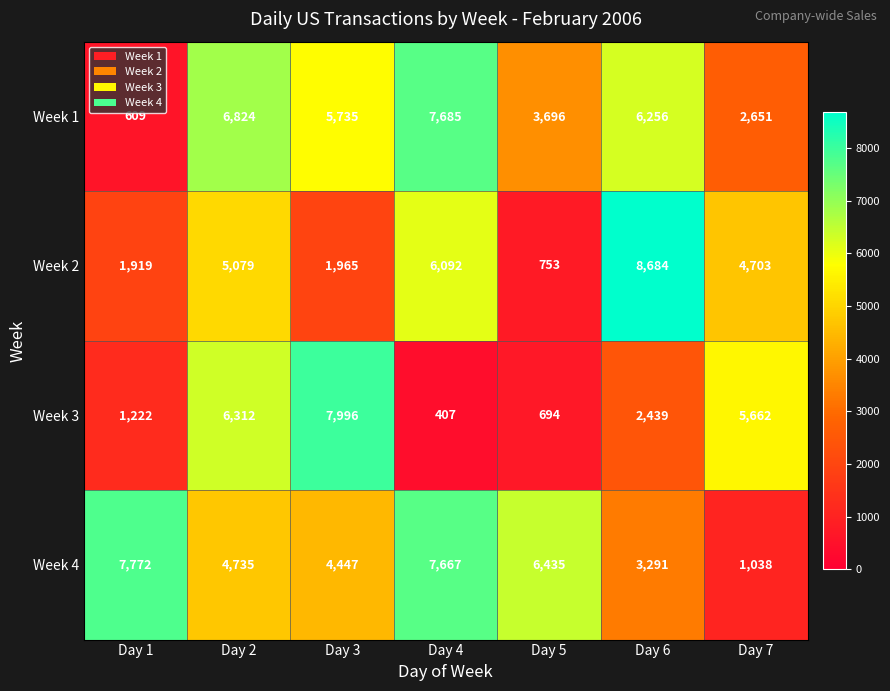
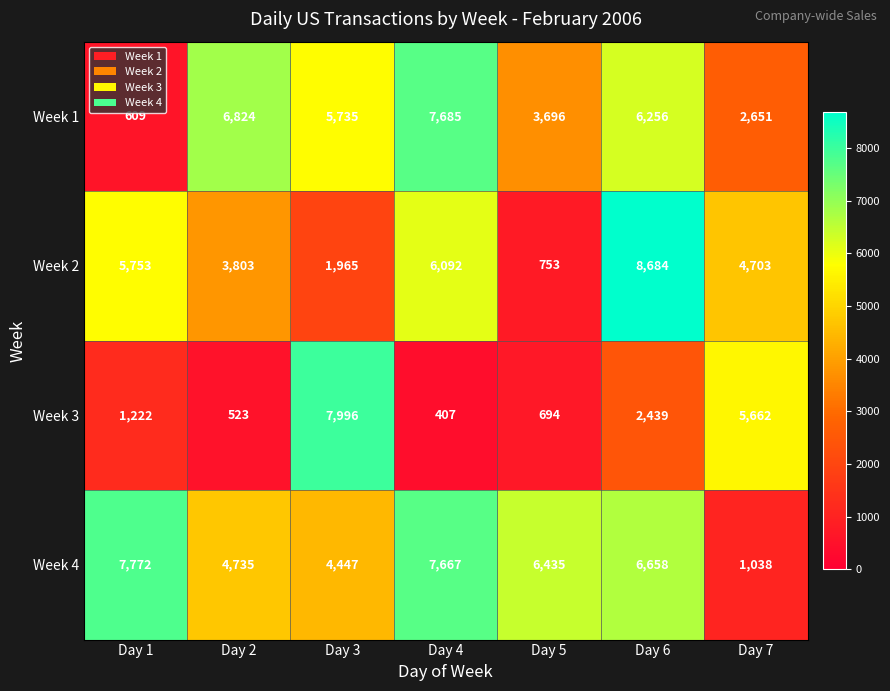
Week 2, Day 1: 1,919 -> 5,753
Week 2, Day 2: 5,079 -> 3,803
Week 3, Day 2: 6,312 -> 523
Week 4, Day 6: 3,291 -> 6,658
